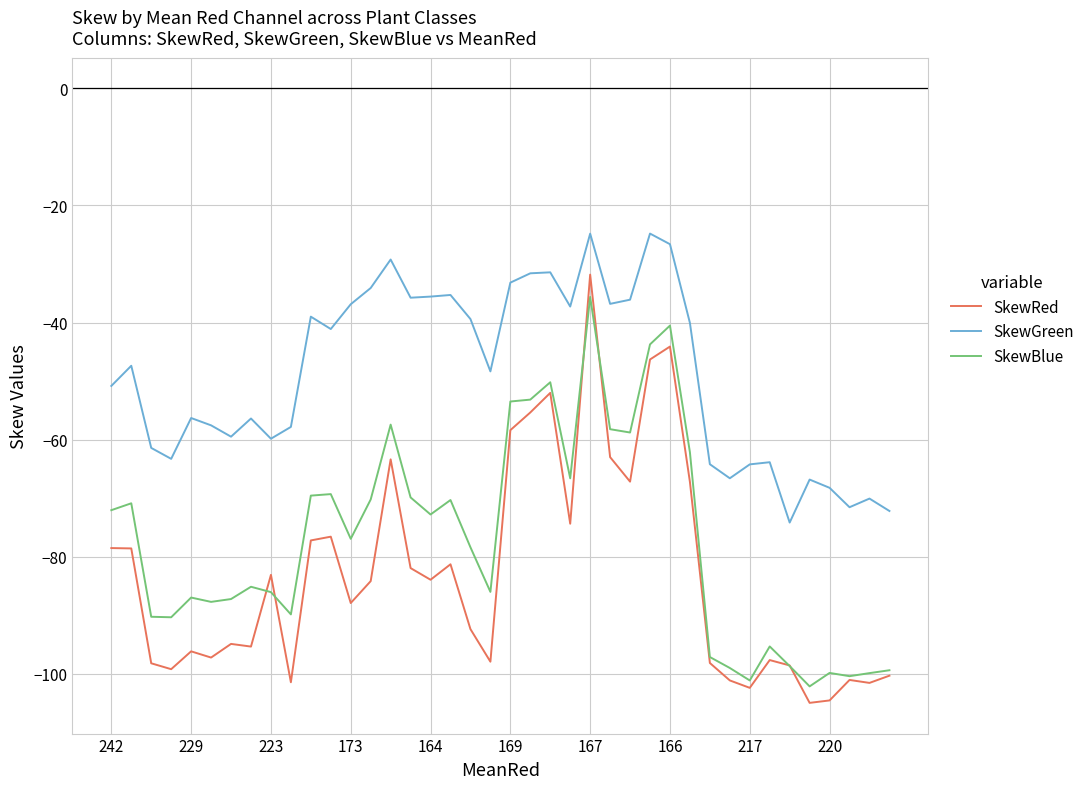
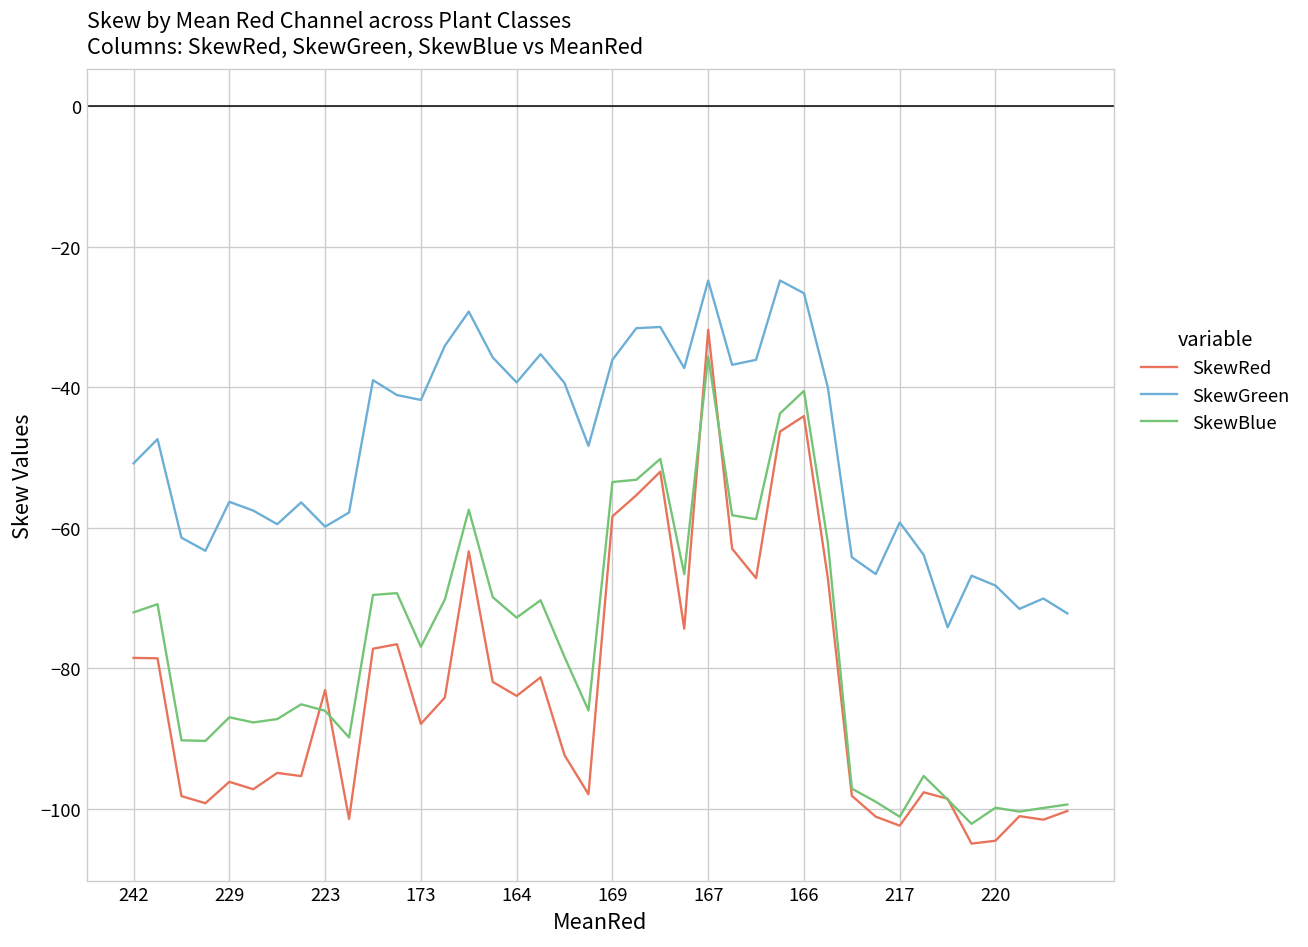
SkewGreen, 173: -37 -> -42
SkewGreen, 164: -36 -> -39
SkewGreen, 169: -33 -> -36
SkewGreen, 217: -64 -> -59
